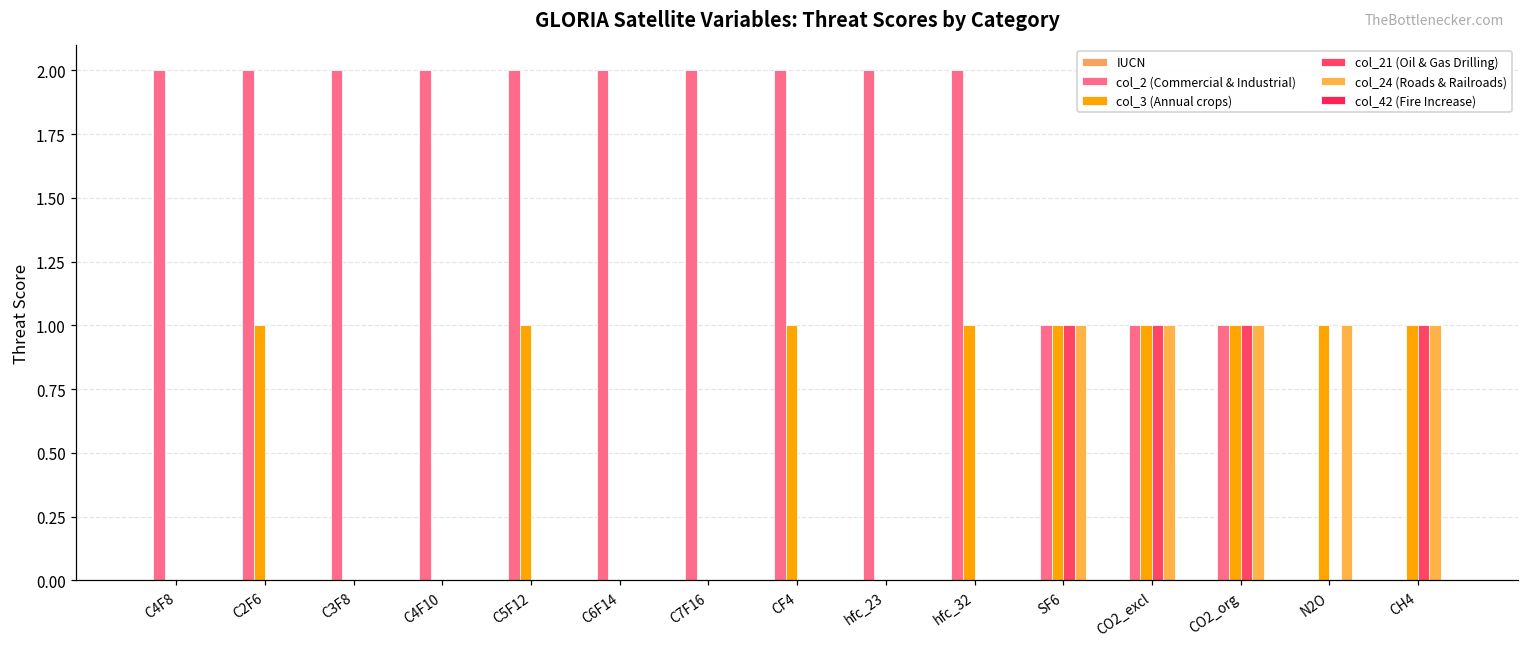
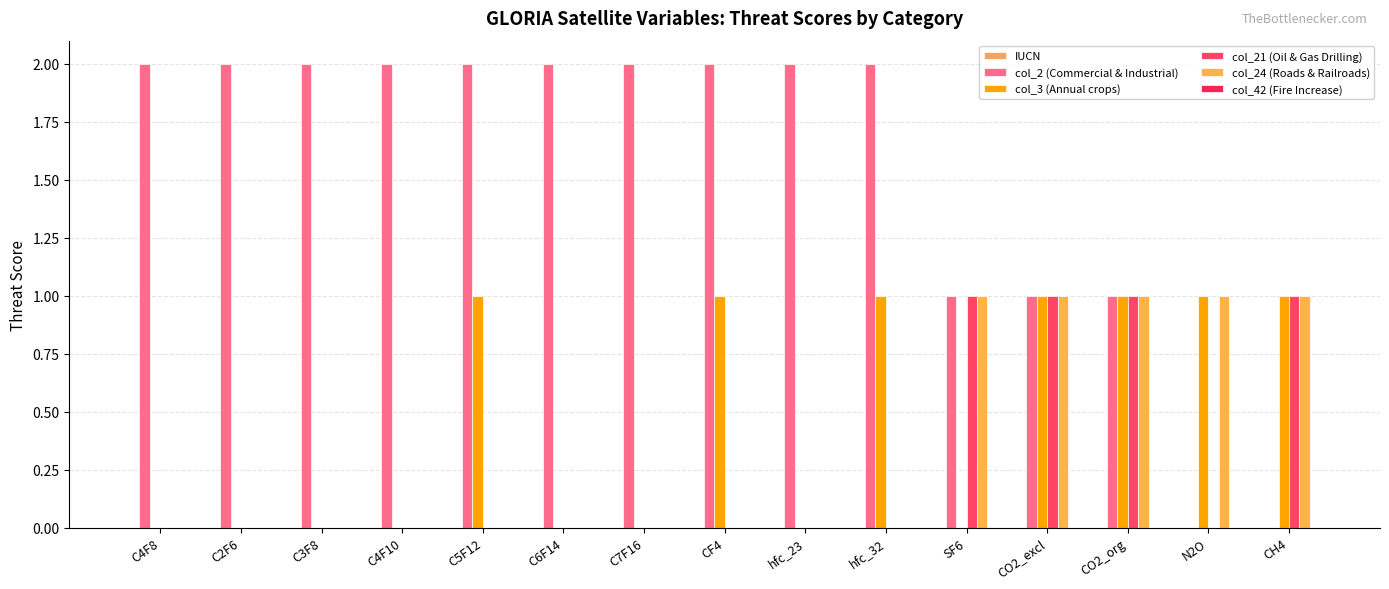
col_3 (Annual crops), C2F6: 1 -> 0
col_3 (Annual crops), SF6: 1 -> 0
